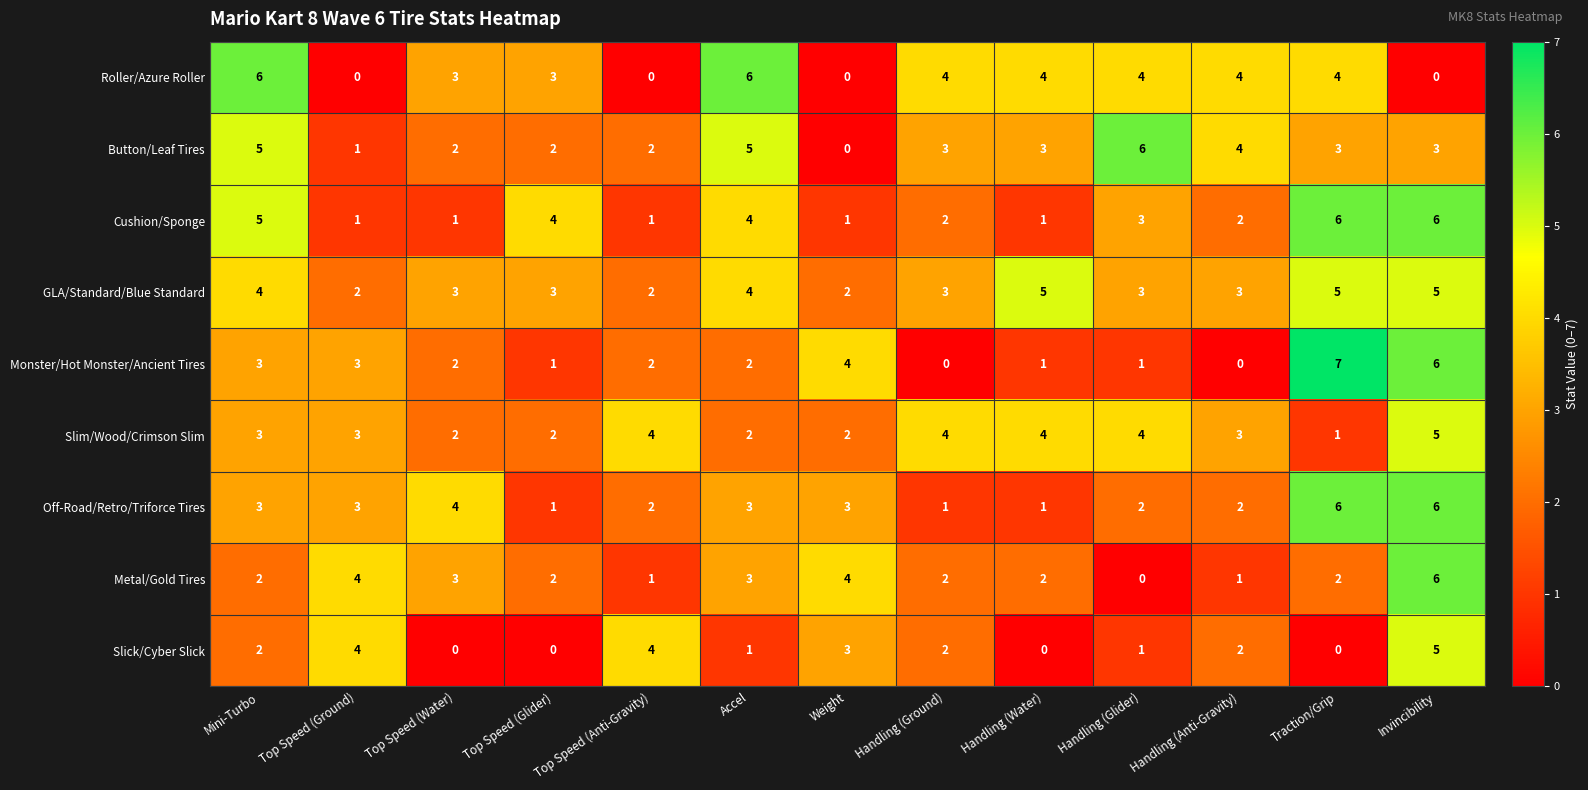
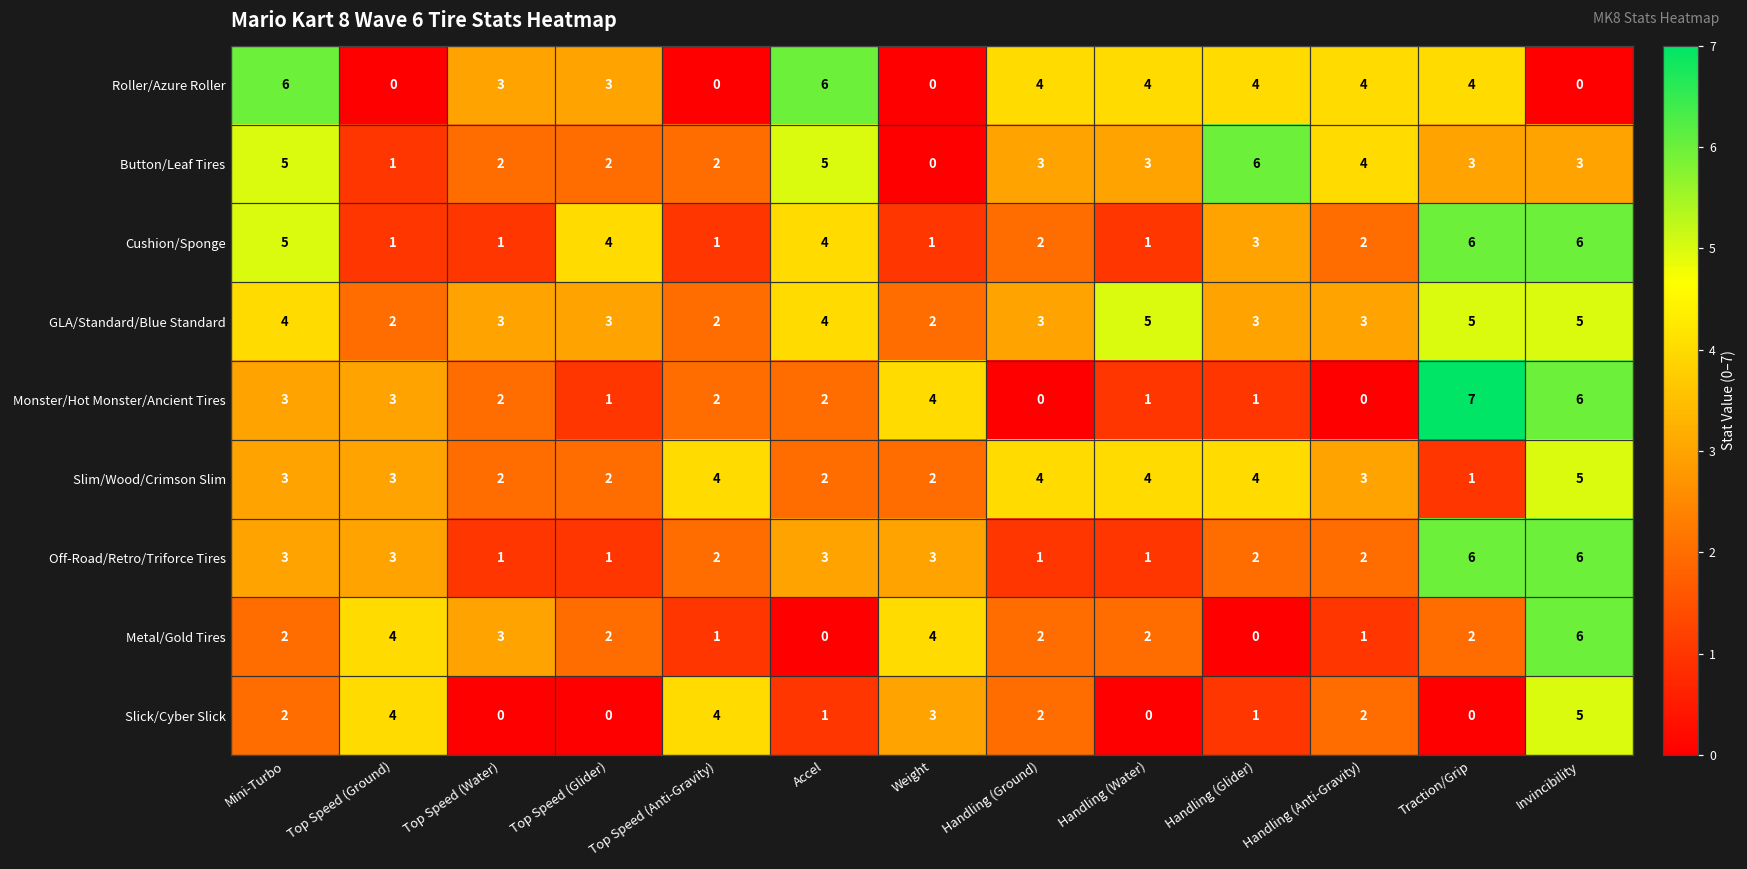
Off-Road/Retro/Triforce Tires, Top Speed (Water): 4 -> 1
Metal/Gold Tires, Accel: 3 -> 0
